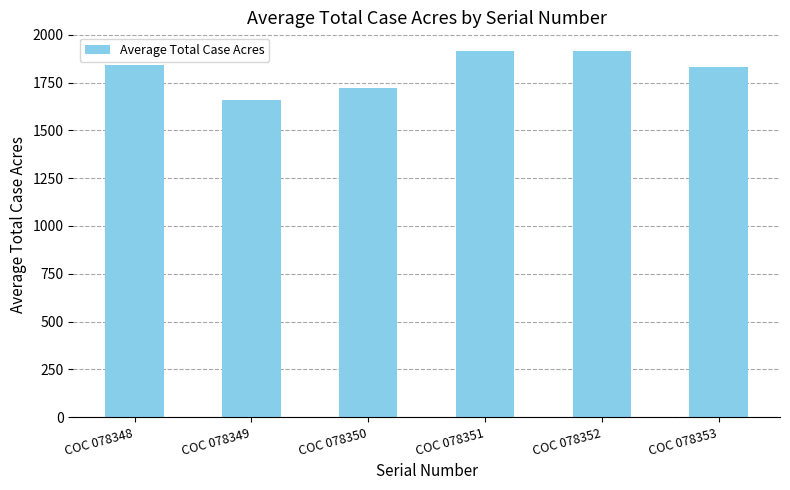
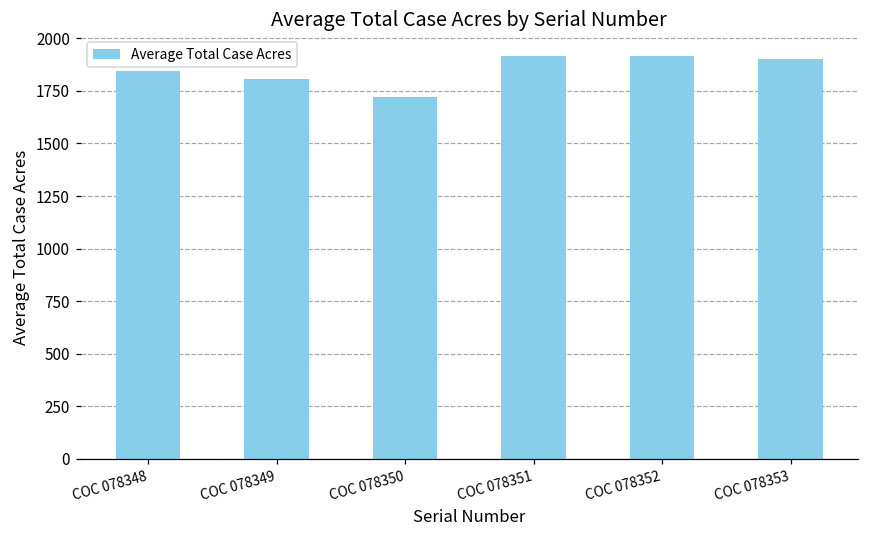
COC 078349: 1660 -> 1810
COC 078353: 1830 -> 1900
